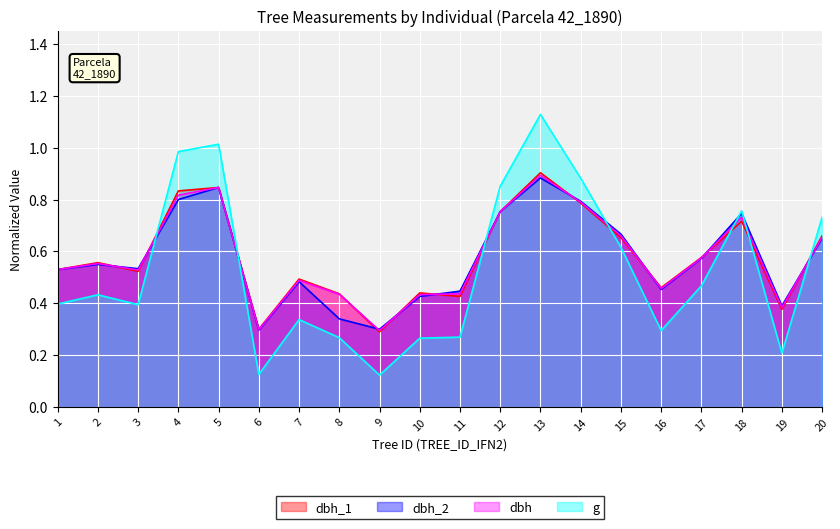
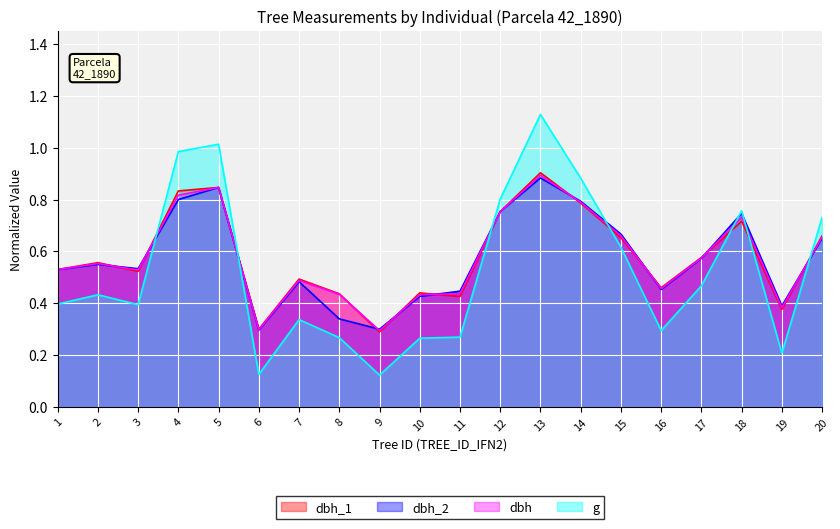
g, 12: 0.85 -> 0.80
